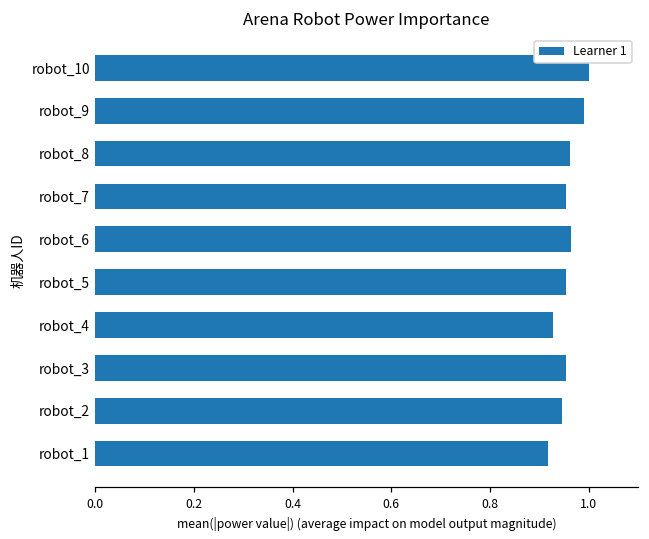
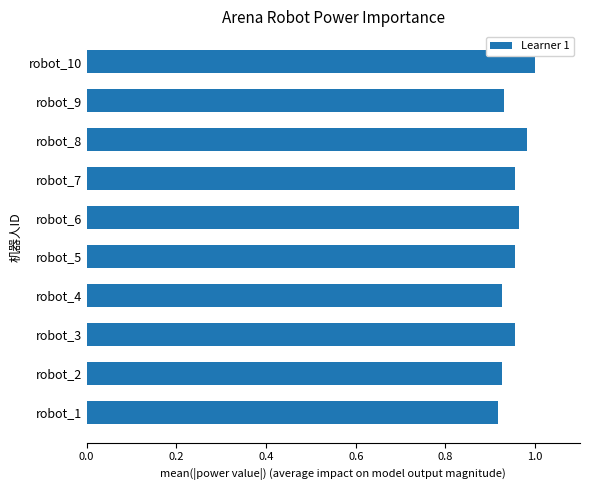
robot_9: 0.99 -> 0.93
robot_8: 0.96 -> 0.98
robot_2: 0.95 -> 0.93
